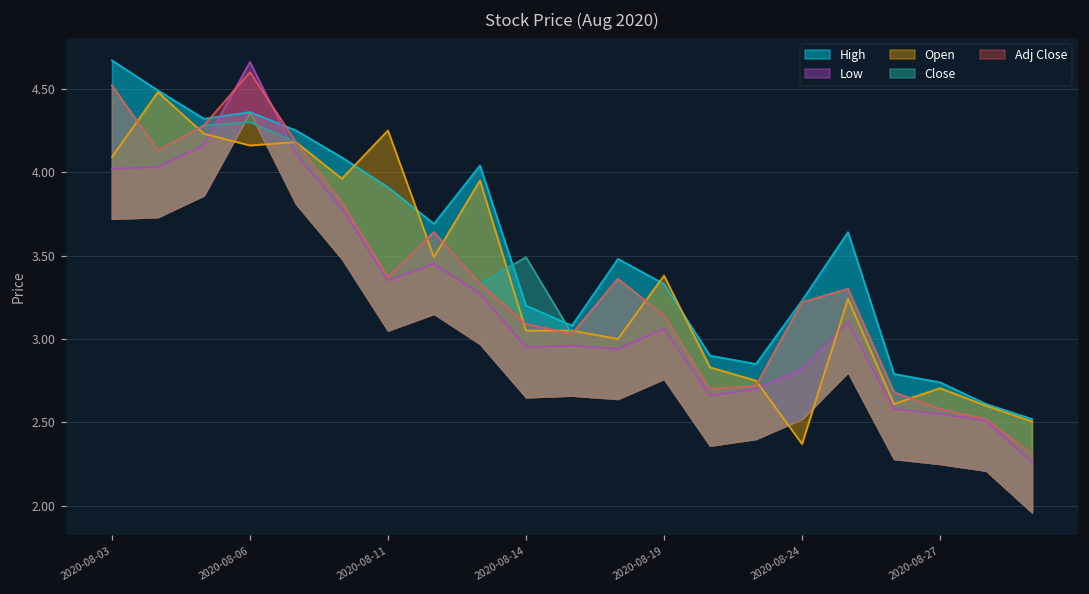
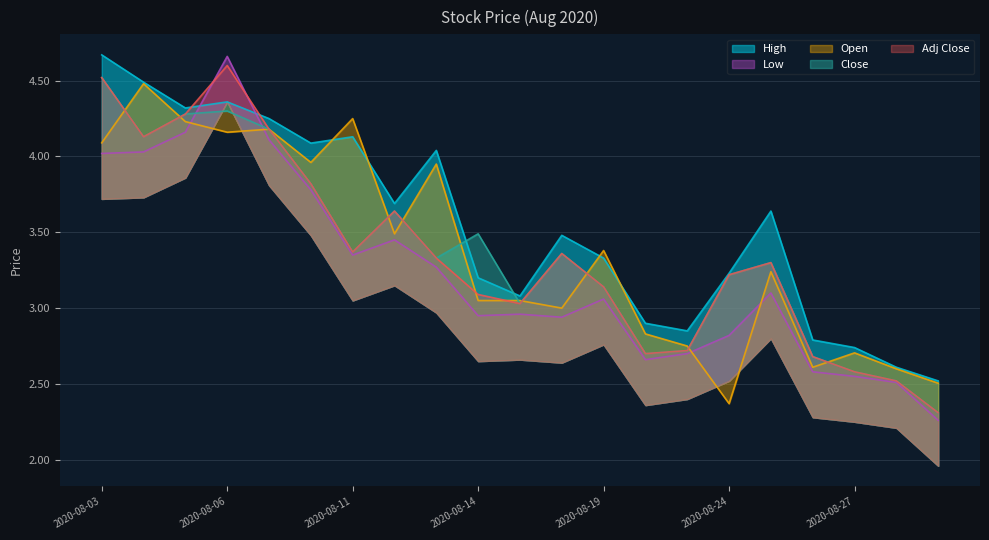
High, 2020-08-11: 3.91 -> 4.13
